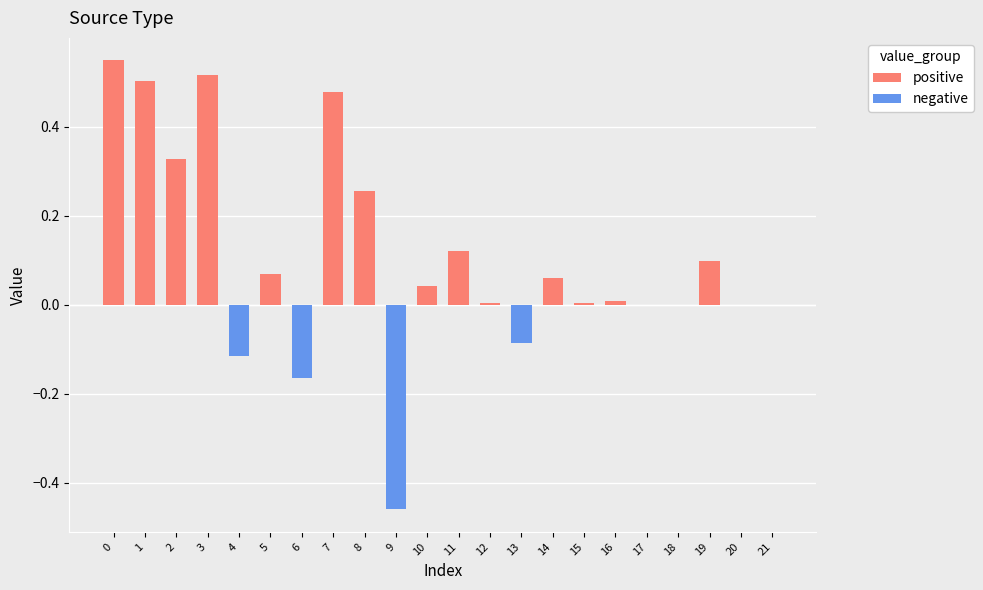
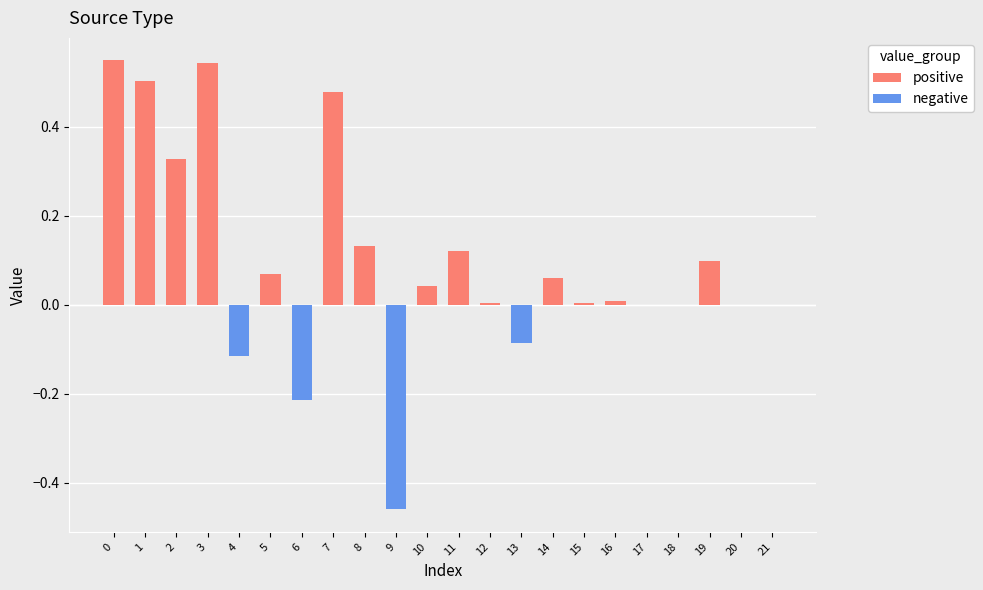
positive, 3: 0.51 -> 0.54
negative, 6: -0.17 -> -0.21
positive, 8: 0.25 -> 0.13
